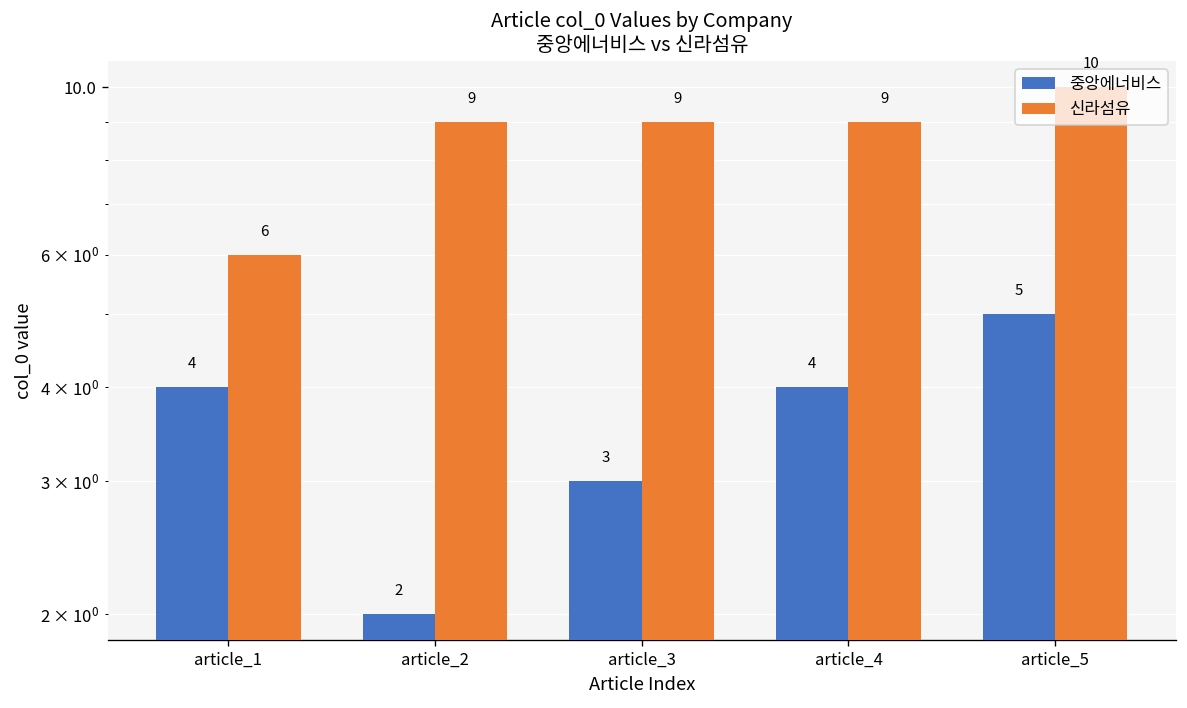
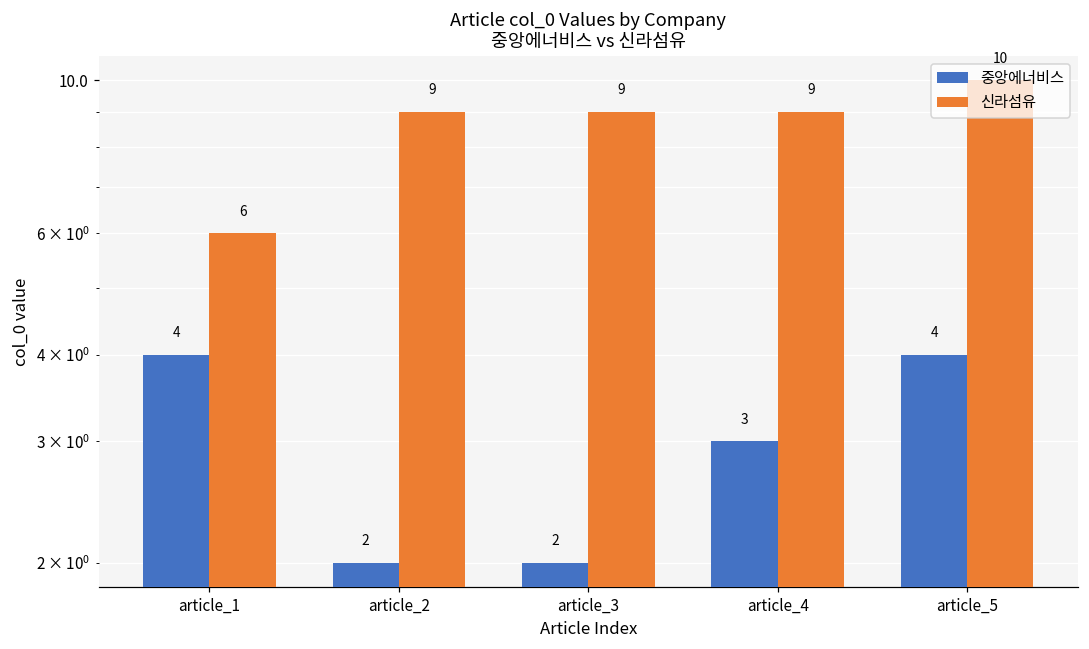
중앙에너비스, article_3: 3 -> 2
중앙에너비스, article_4: 4 -> 3
중앙에너비스, article_5: 5 -> 4
